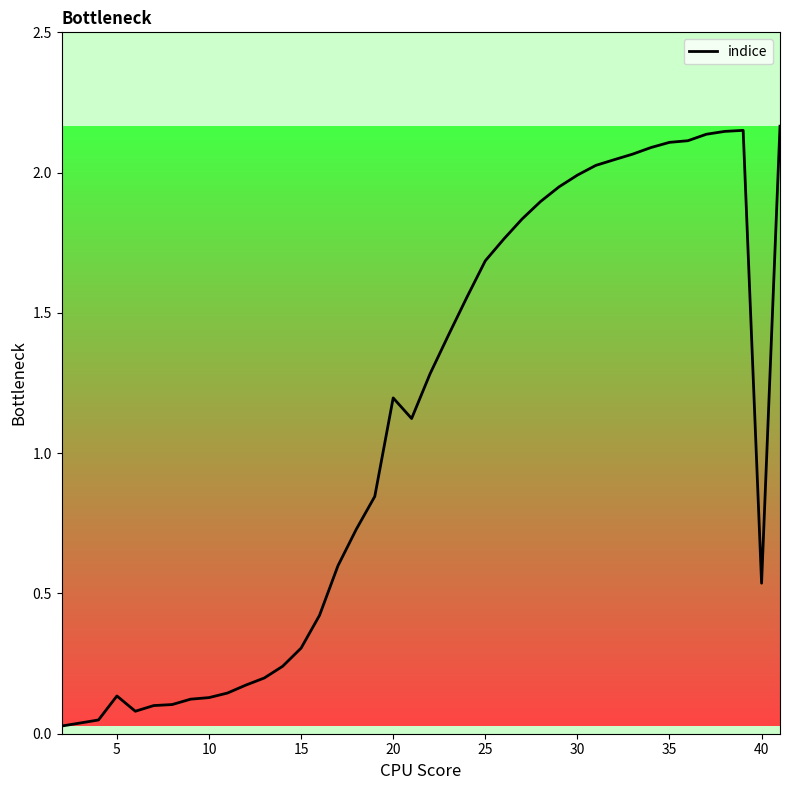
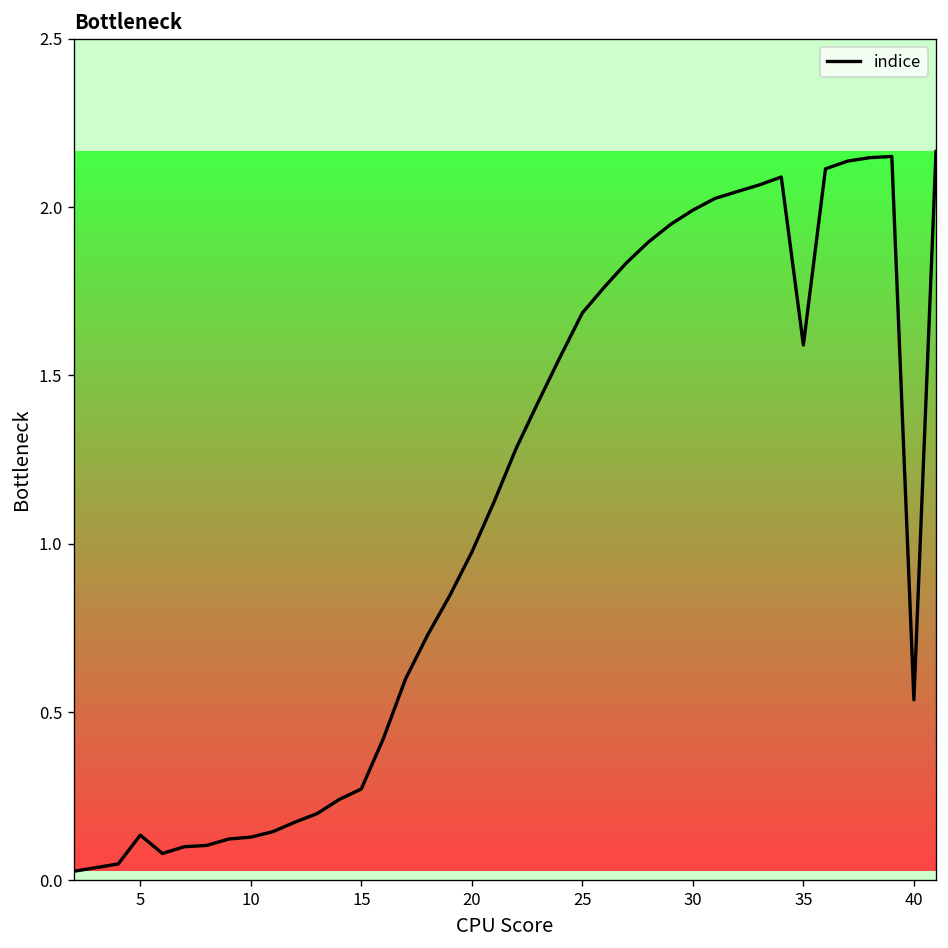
15: 0.31 -> 0.27
20: 1.20 -> 0.98
35: 2.11 -> 1.59
